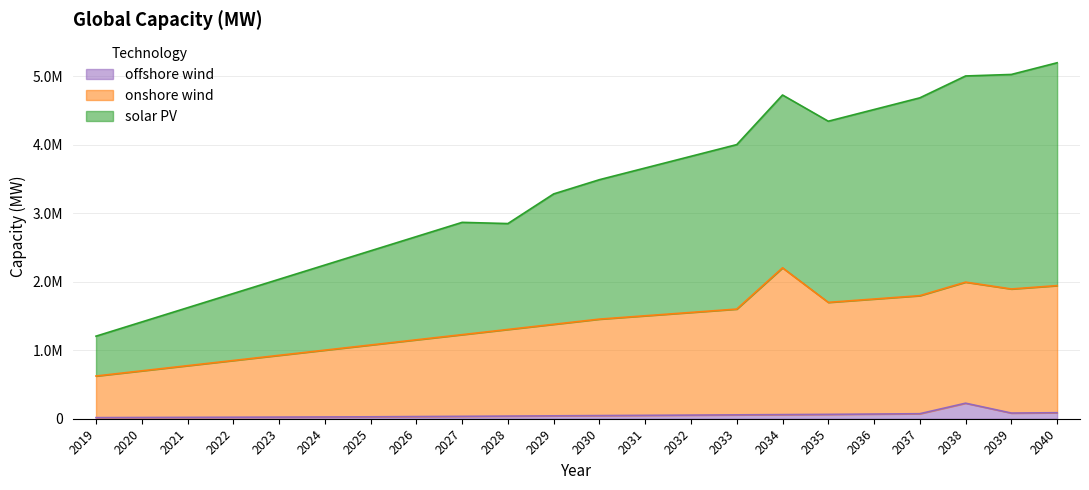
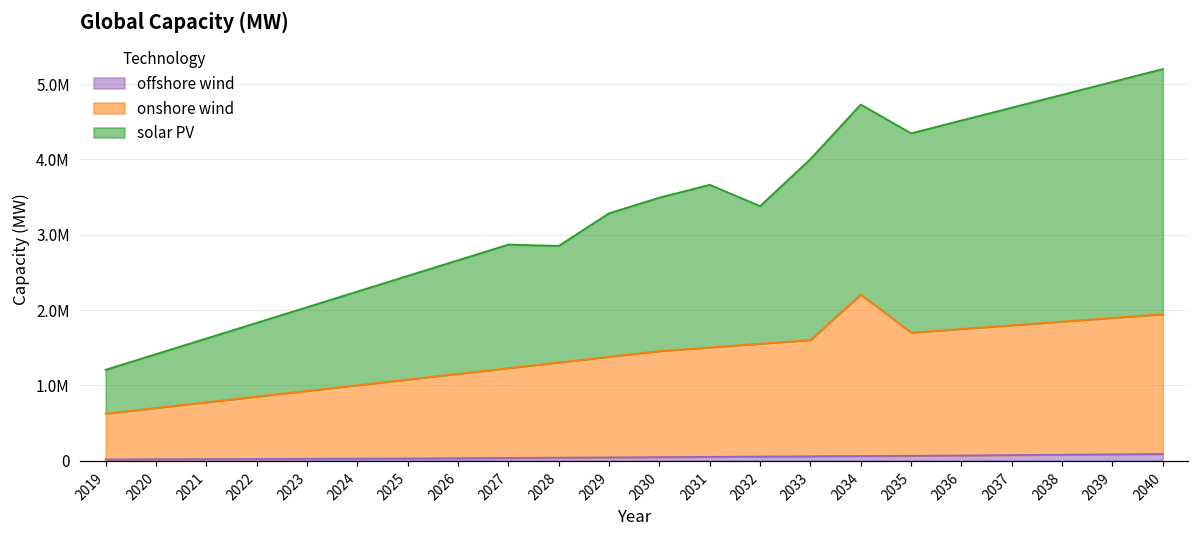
solar PV, 2032: 2300000 -> 1800000
offshore wind, 2038: 200000 -> 100000
